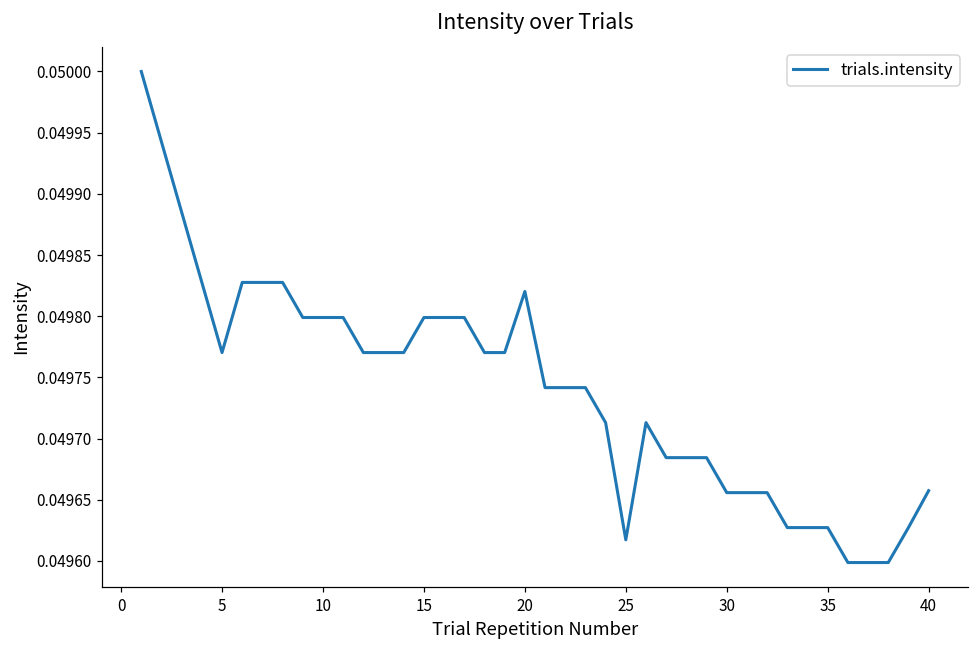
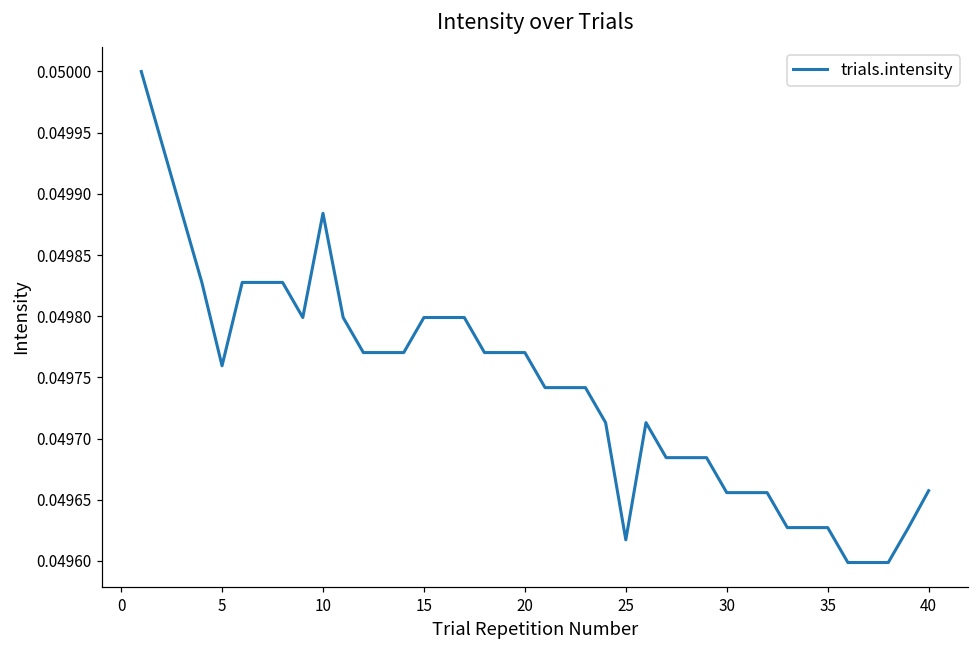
5: 0.049770 -> 0.049759
10: 0.049799 -> 0.049884
20: 0.049820 -> 0.049770
